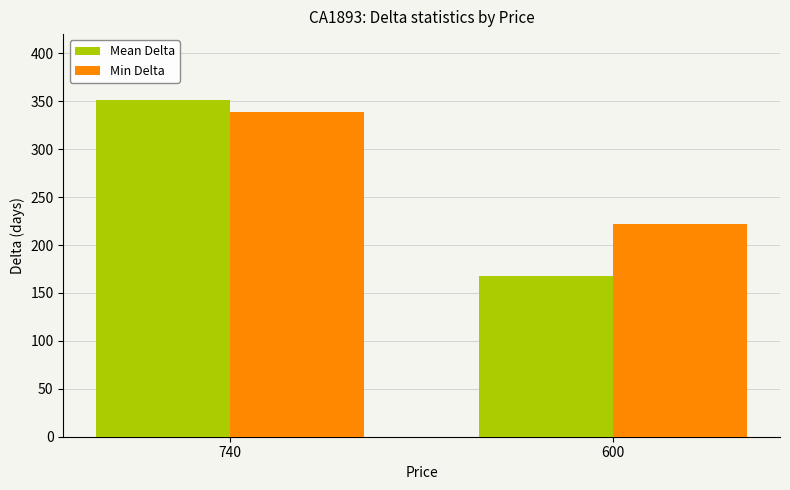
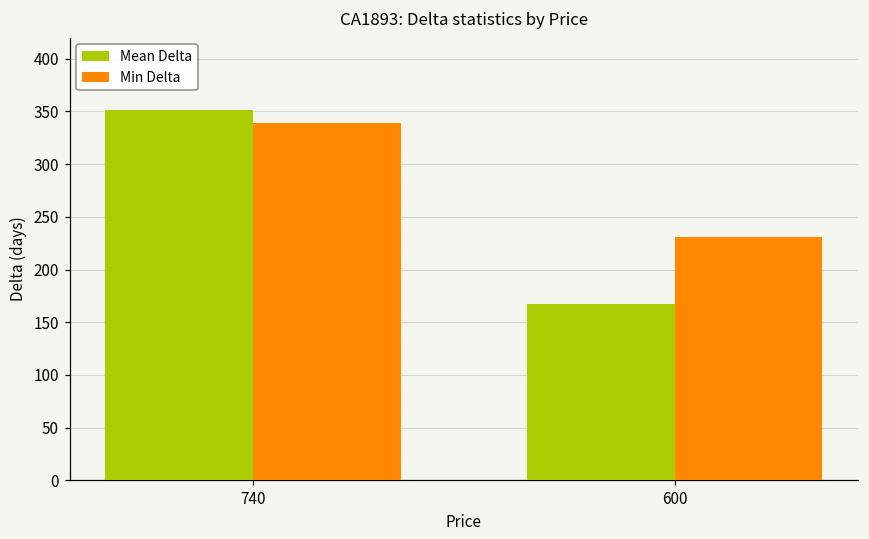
Min Delta, 600: 220 -> 230
